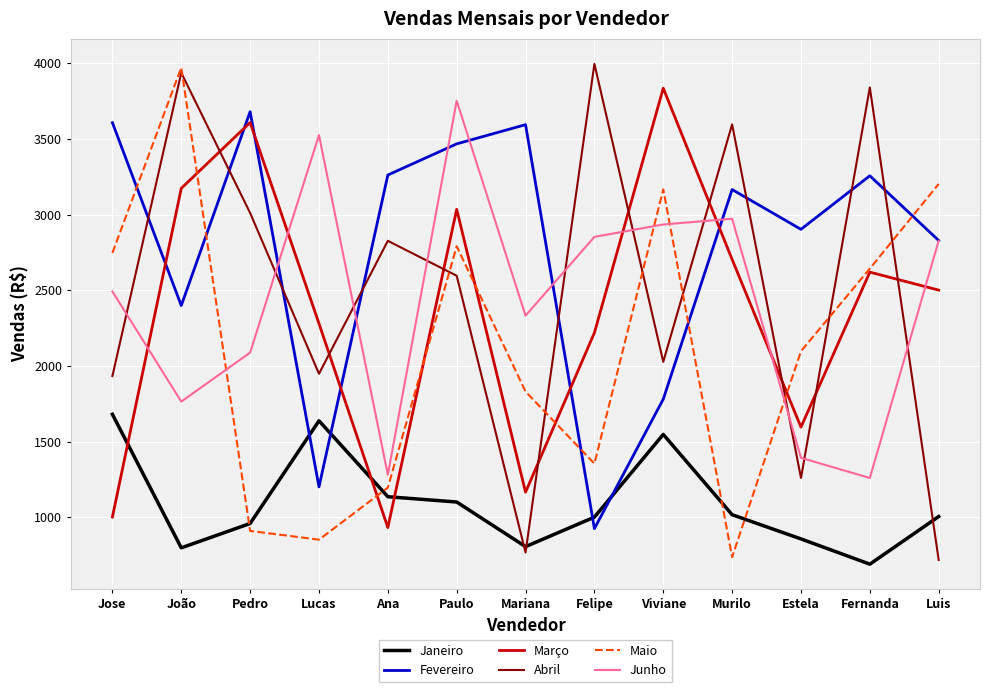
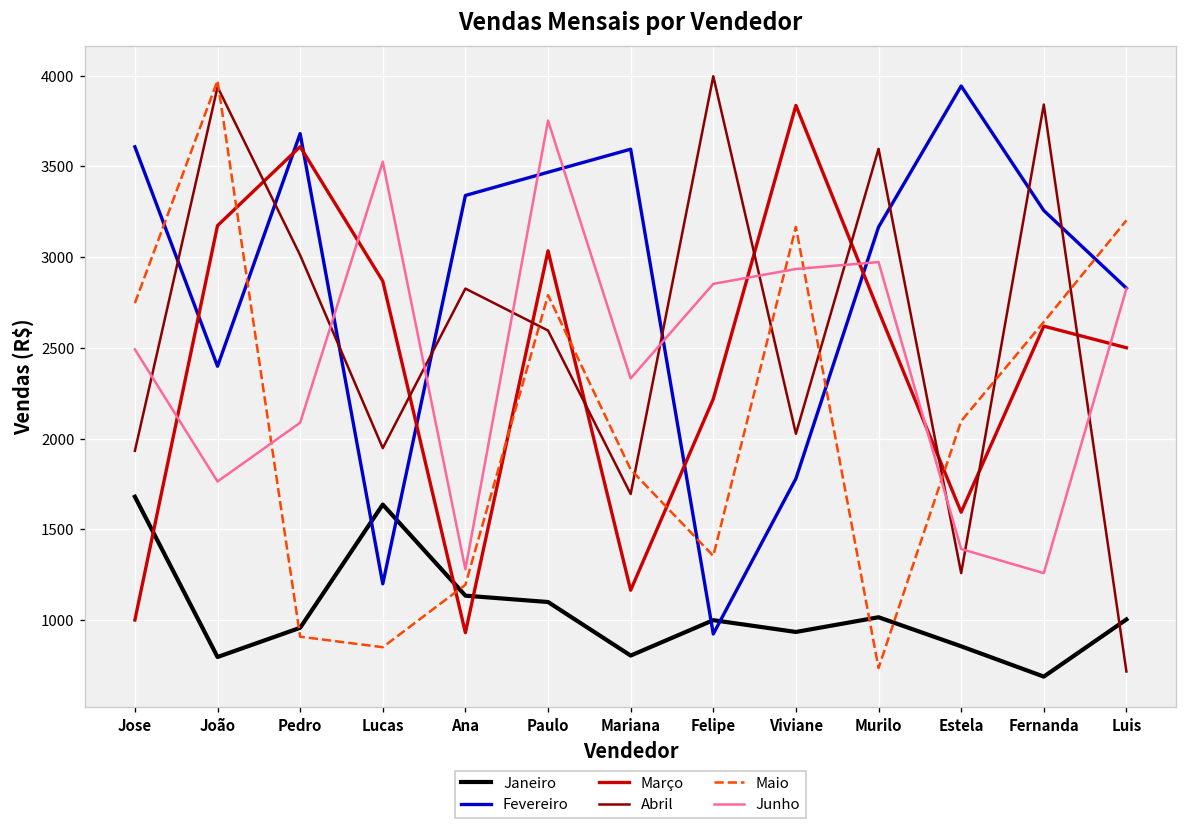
Março, Lucas: 2280 -> 2870
Fevereiro, Ana: 3260 -> 3340
Abril, Mariana: 770 -> 1700
Janeiro, Viviane: 1550 -> 940
Fevereiro, Estela: 2900 -> 3940
